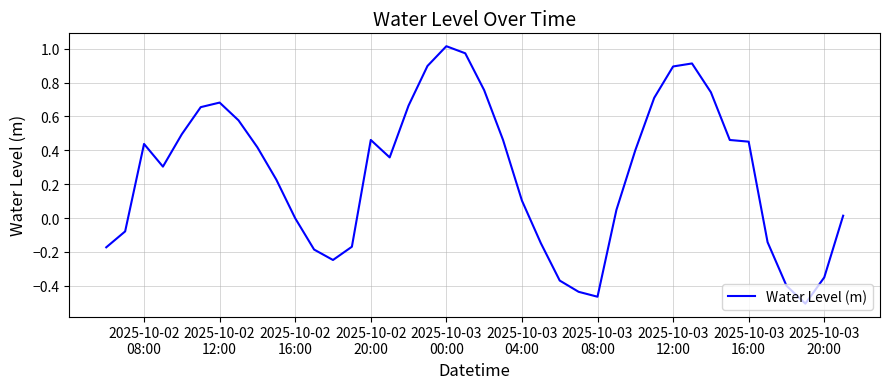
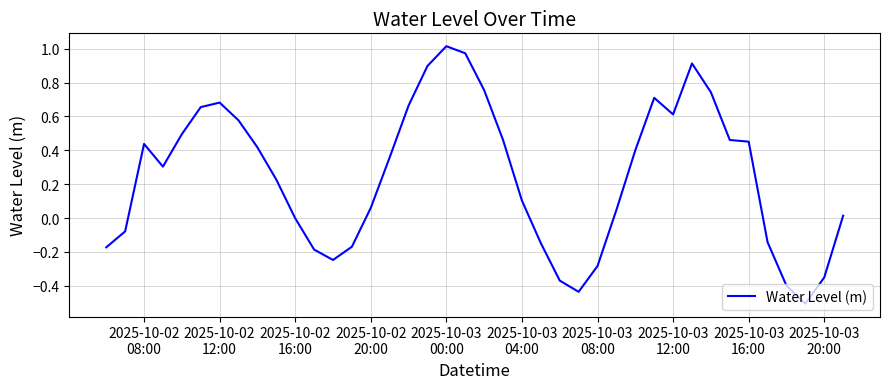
2025-10-02 20:00: 0.46 -> 0.06
2025-10-03 08:00: -0.46 -> -0.28
2025-10-03 12:00: 0.89 -> 0.61
